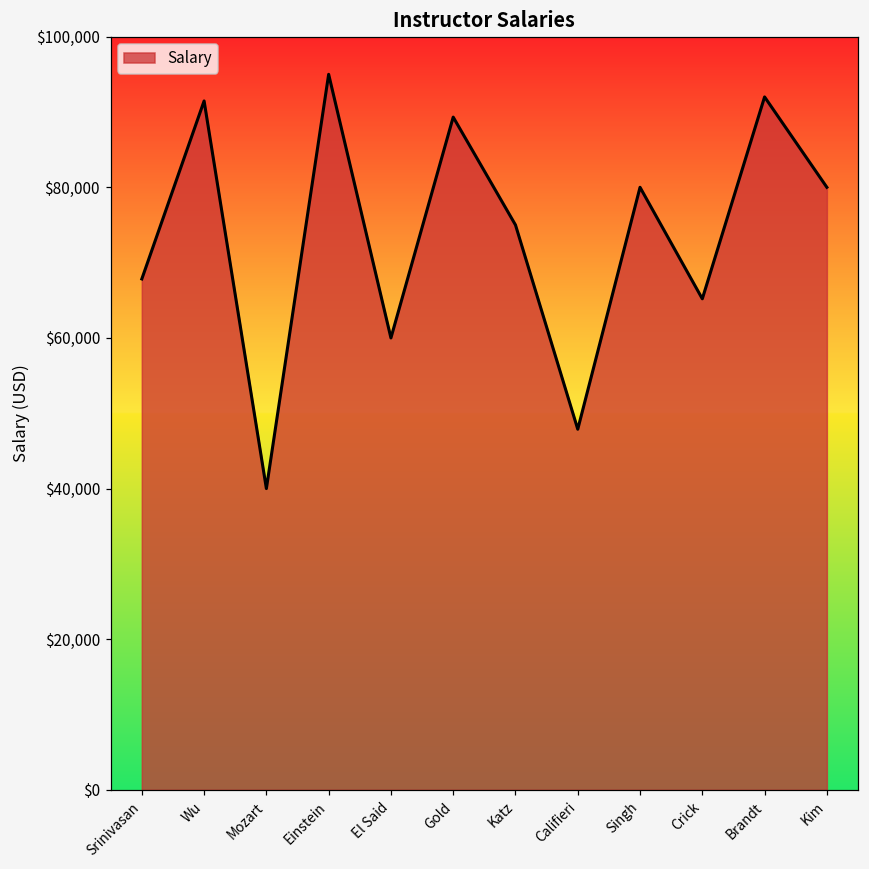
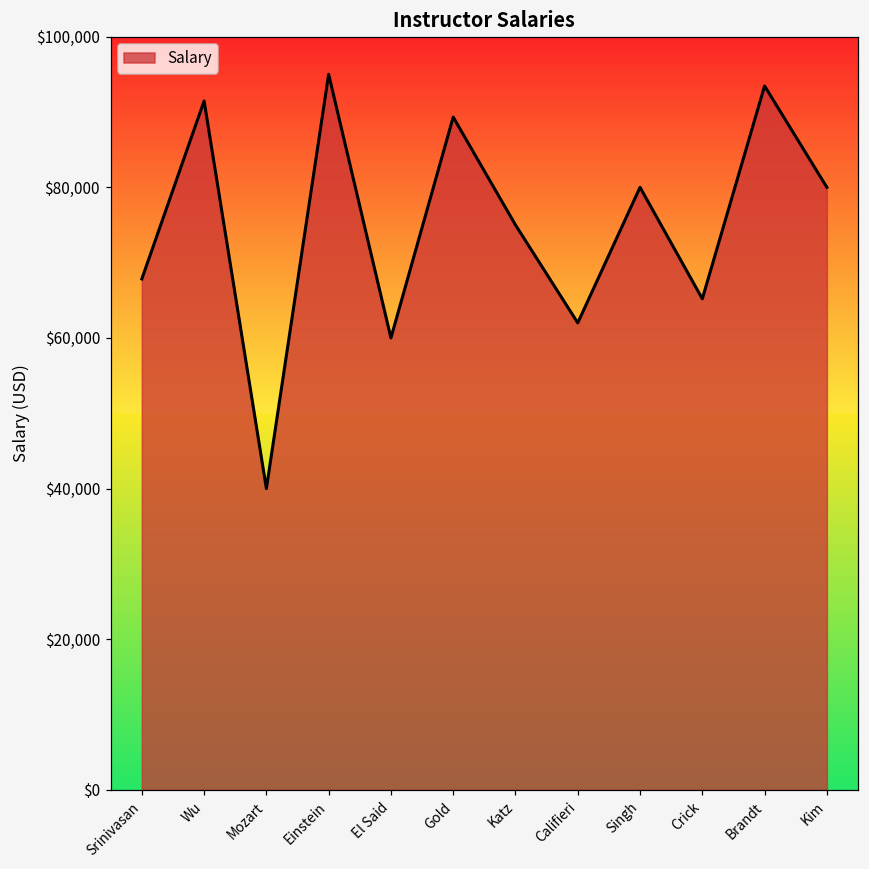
Califieri: $48,000 -> $62,000
Brandt: $92,000 -> $93,000
